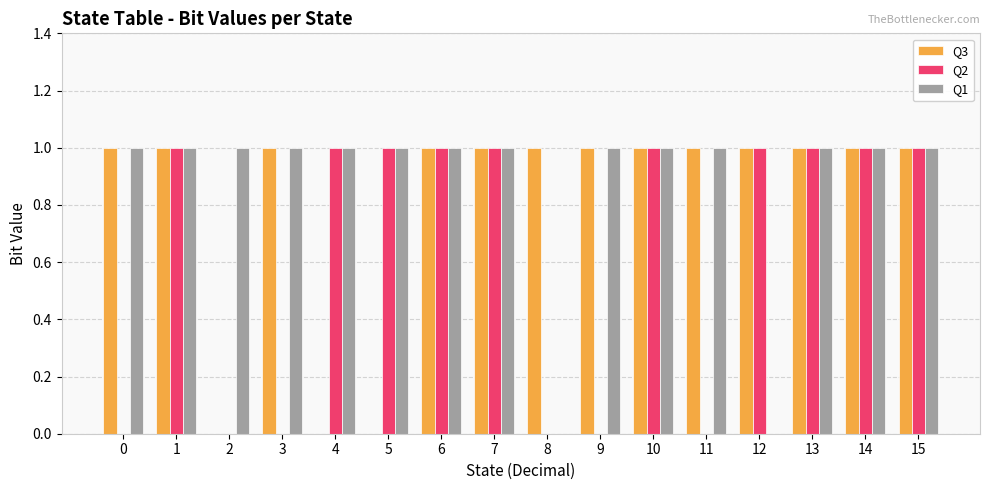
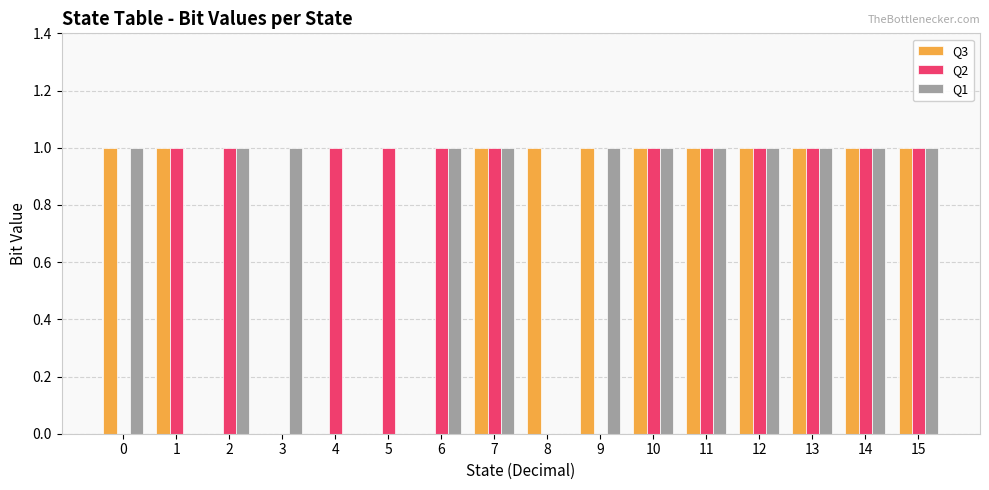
Q1, 1: 1 -> 0
Q2, 2: 0 -> 1
Q3, 3: 1 -> 0
Q1, 4: 1 -> 0
Q1, 5: 1 -> 0
Q3, 6: 1 -> 0
Q2, 11: 0 -> 1
Q1, 12: 0 -> 1
